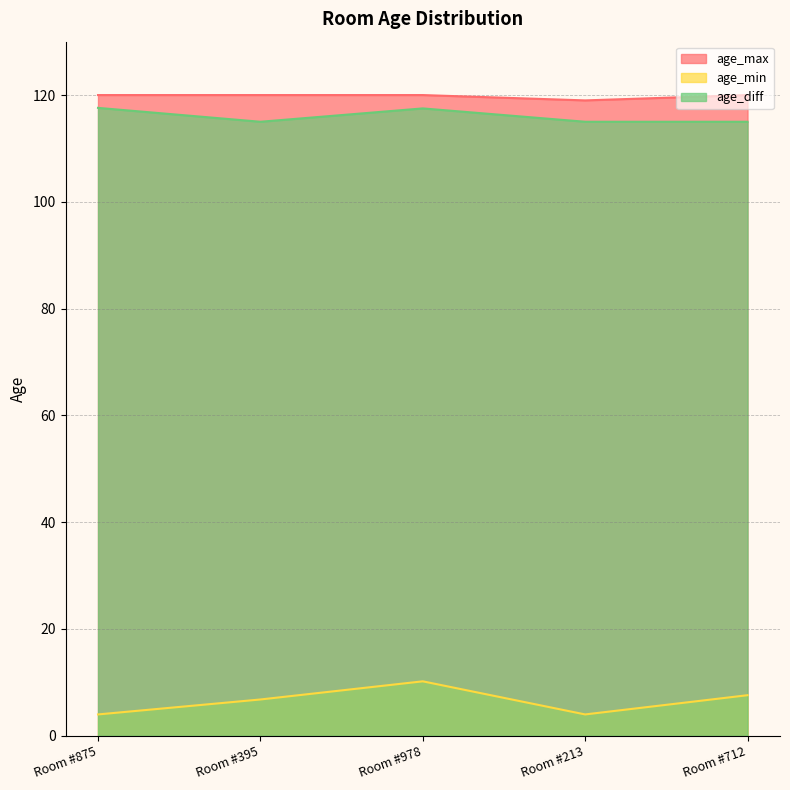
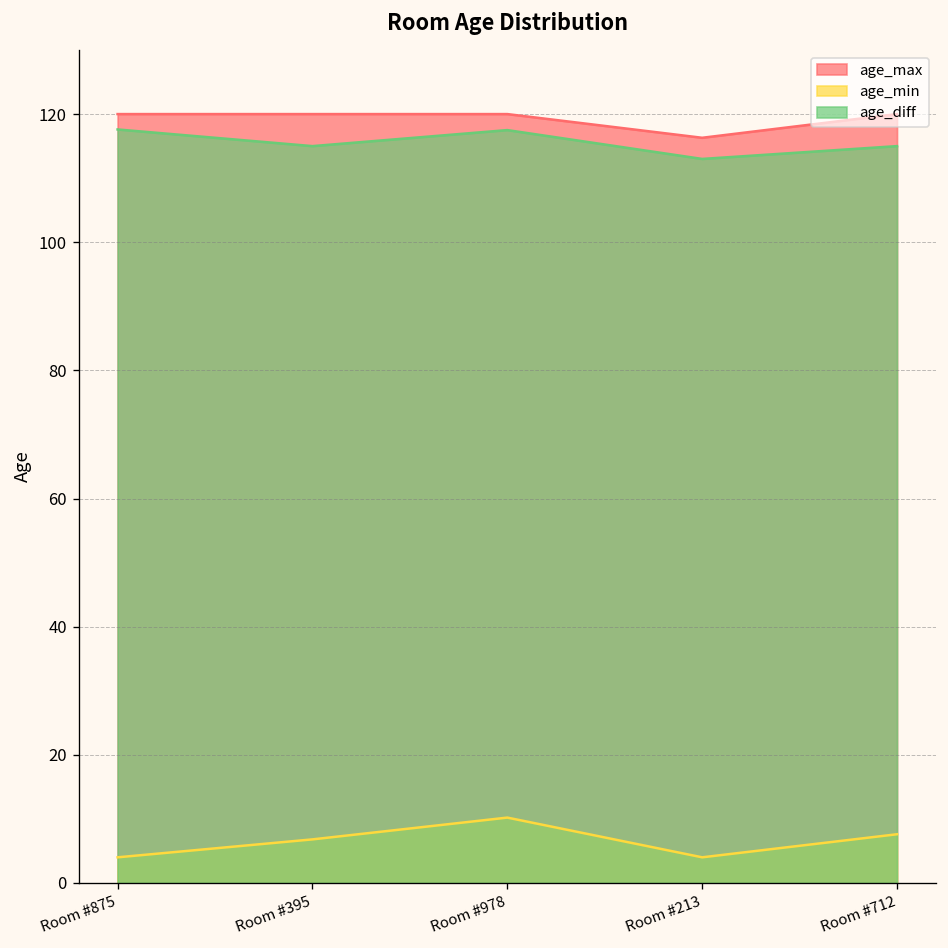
age_max, Room #213: 119 -> 116
age_diff, Room #213: 115 -> 113
